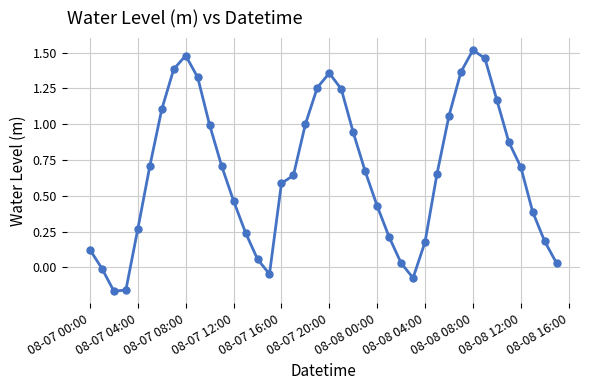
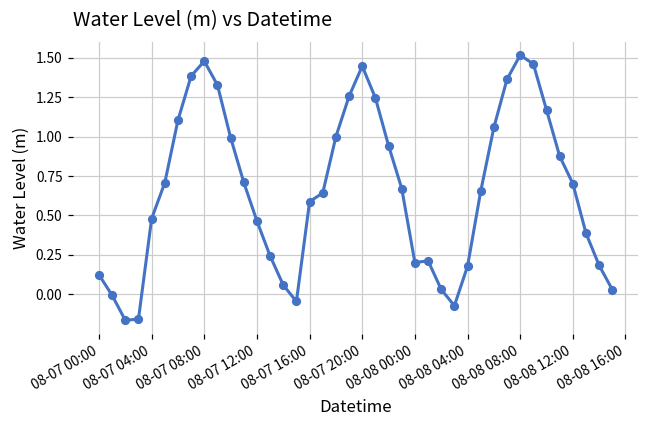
08-07 04:00: 0.27 -> 0.48
08-07 20:00: 1.36 -> 1.45
08-08 00:00: 0.43 -> 0.20
